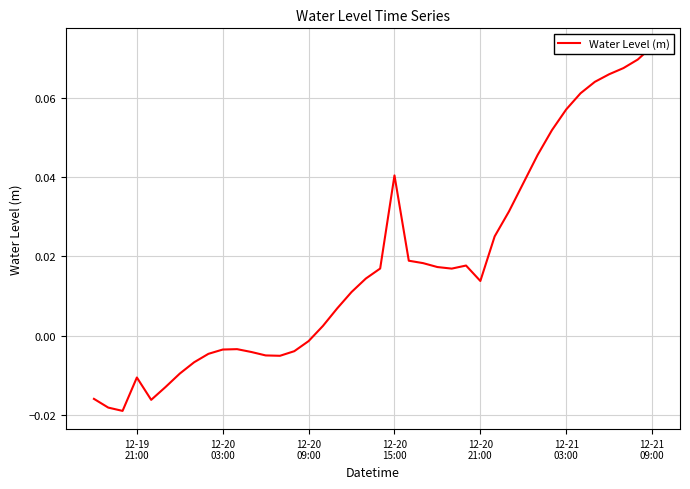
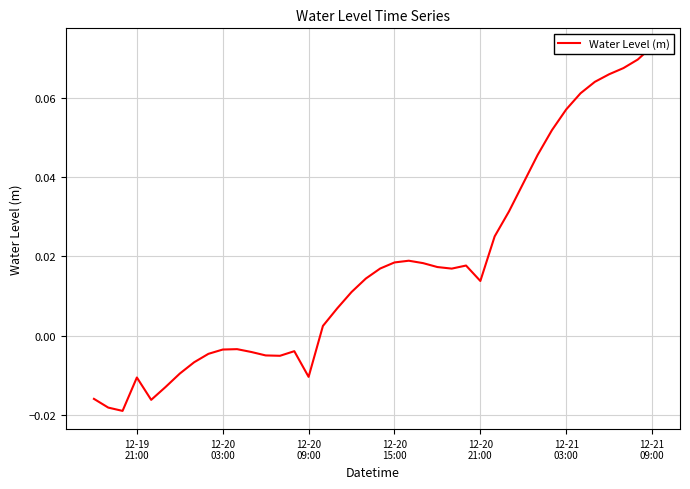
12-20 09:00: -0.001 -> -0.010
12-20 15:00: 0.040 -> 0.018
